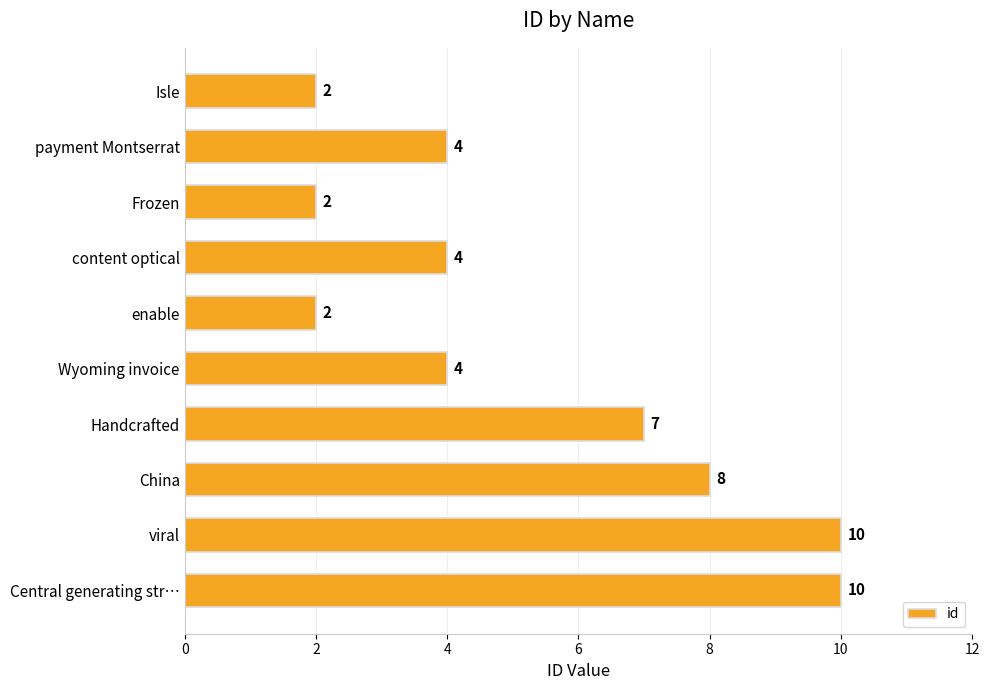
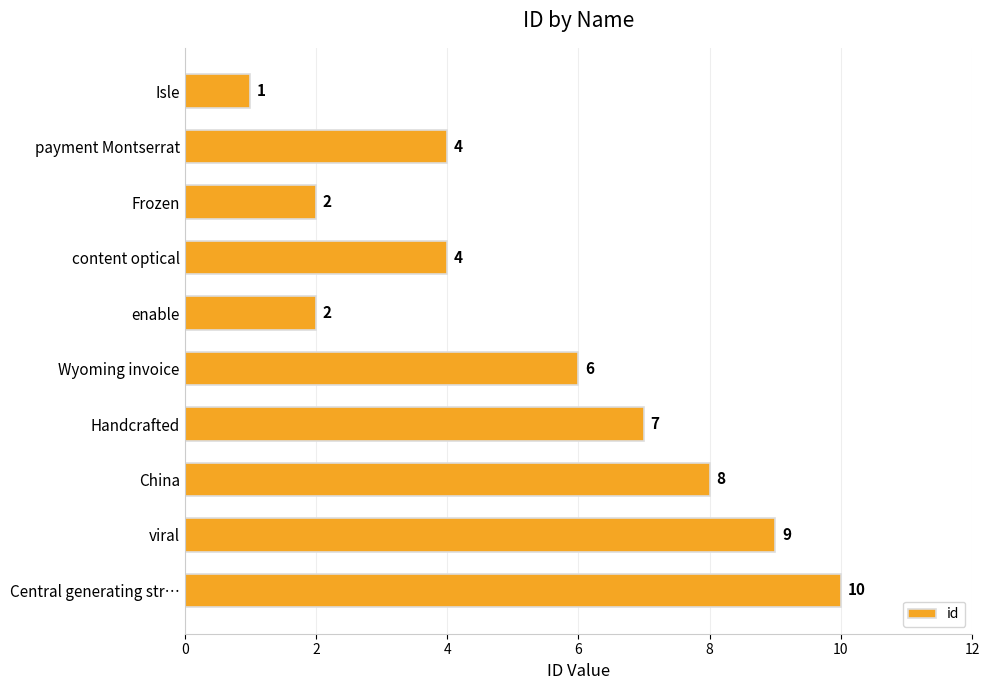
Isle: 2 -> 1
Wyoming invoice: 4 -> 6
viral: 10 -> 9
